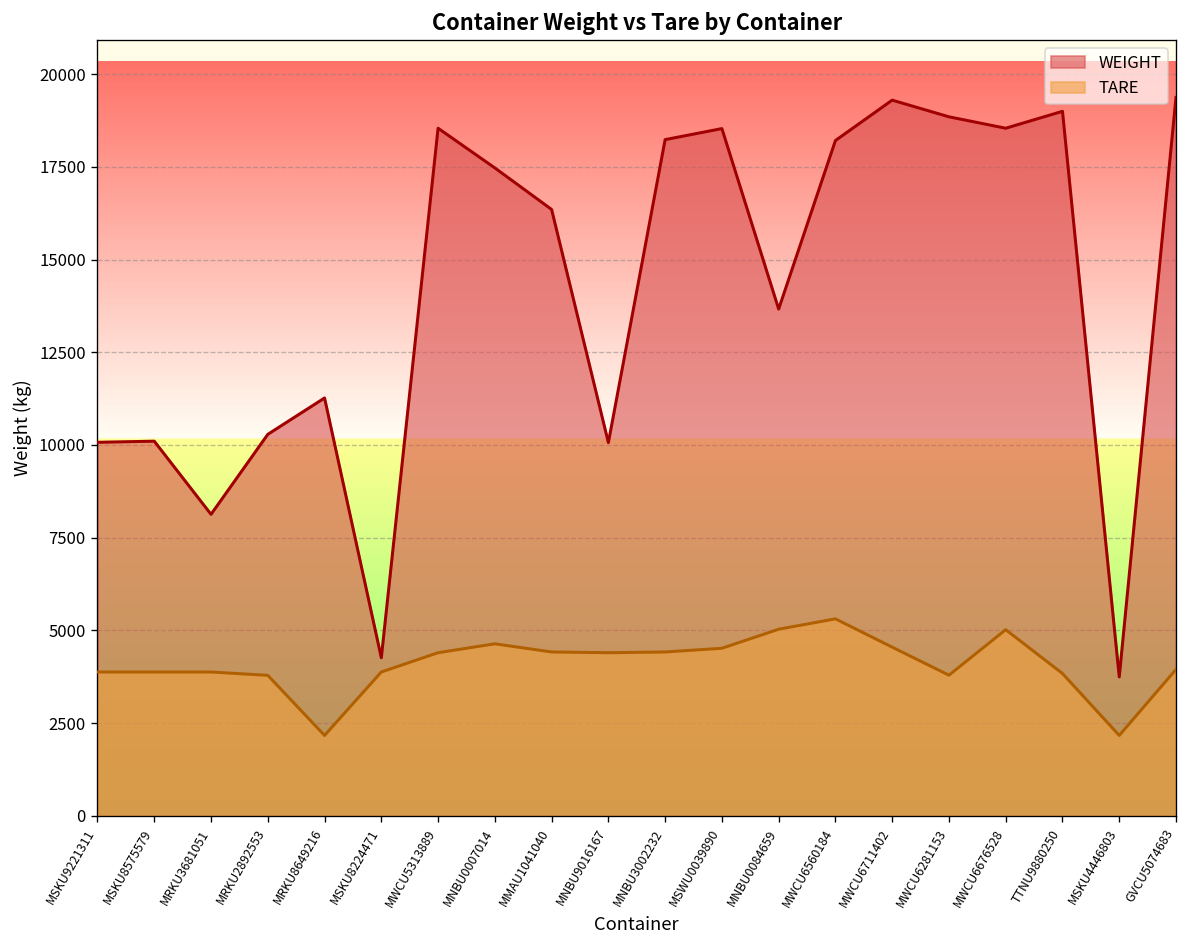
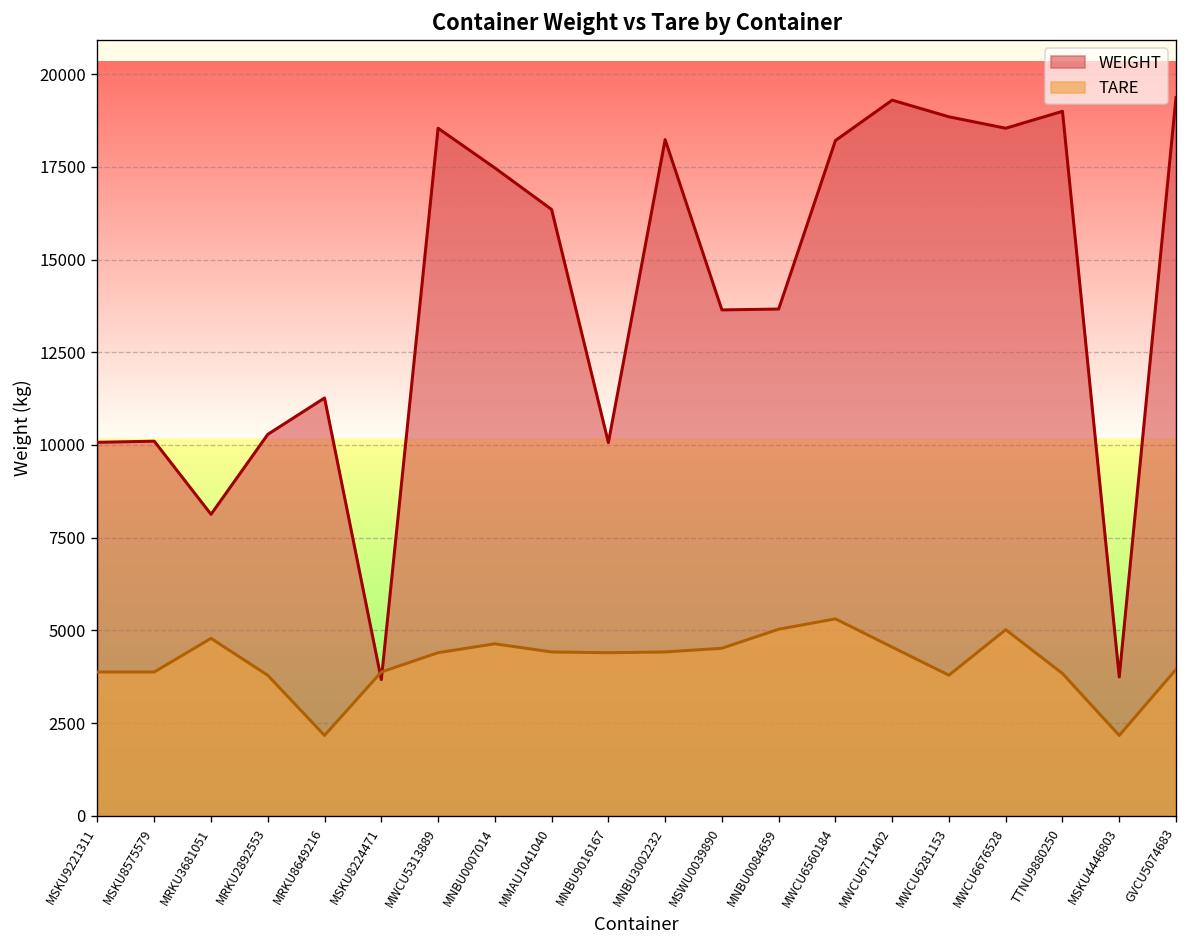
TARE, MRKU3681051: 3900 -> 4800
WEIGHT, MSKU8224471: 4300 -> 3700
WEIGHT, MSWU0039890: 18500 -> 13600
